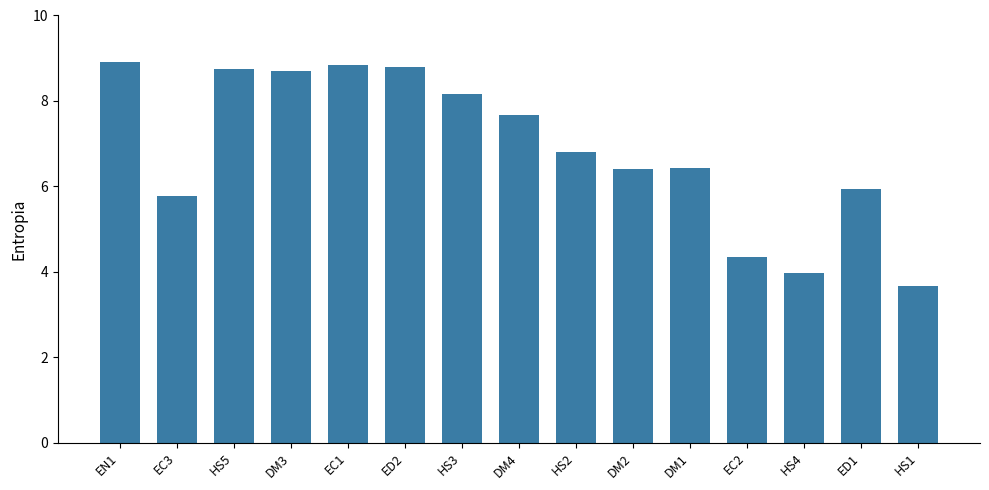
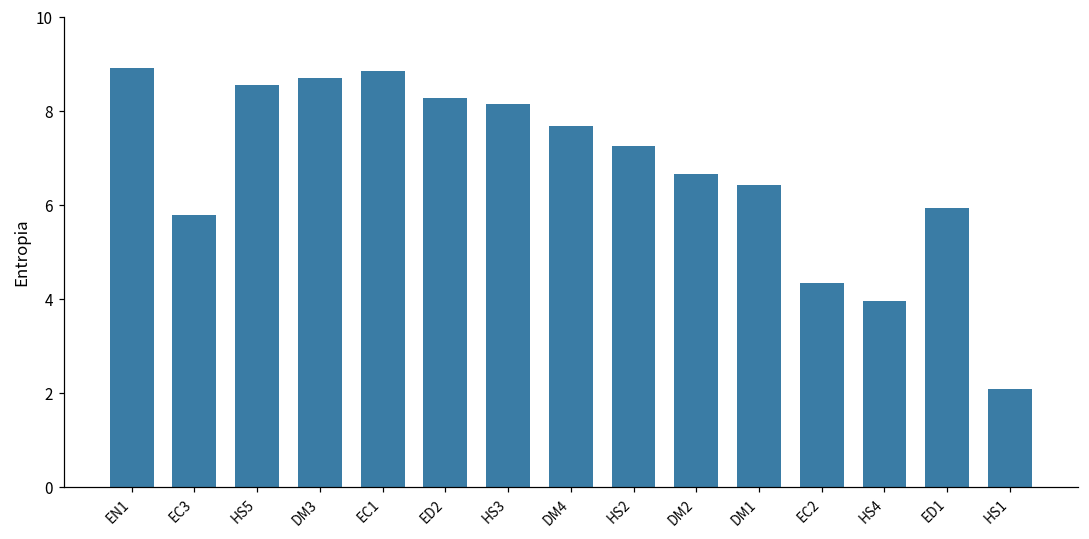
HS5: 8.7 -> 8.6
ED2: 8.8 -> 8.3
HS2: 6.8 -> 7.3
DM2: 6.4 -> 6.7
HS1: 3.7 -> 2.1
